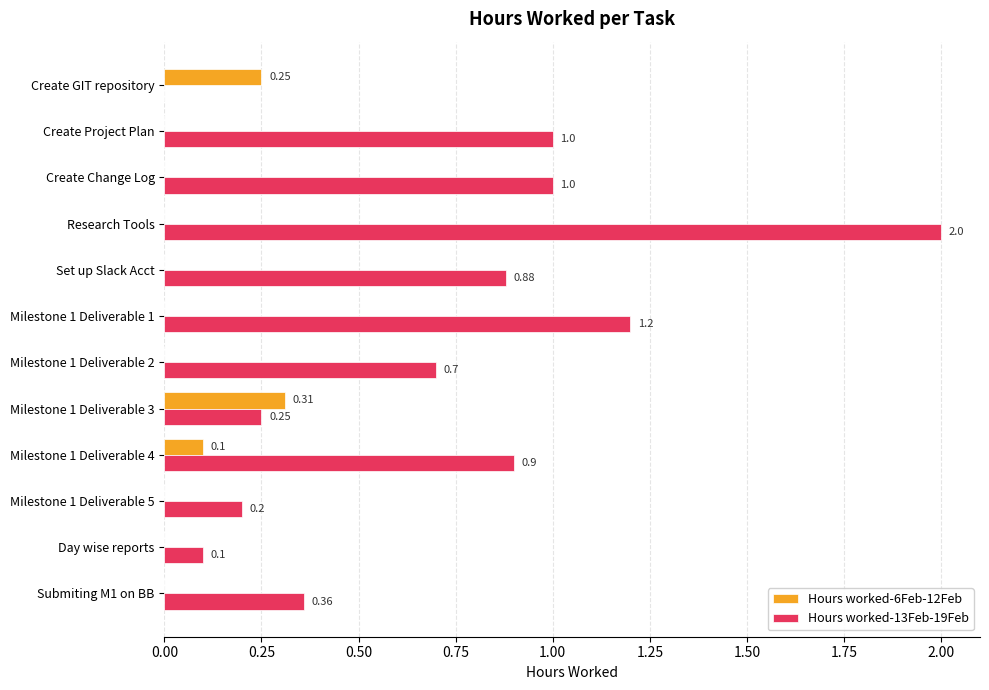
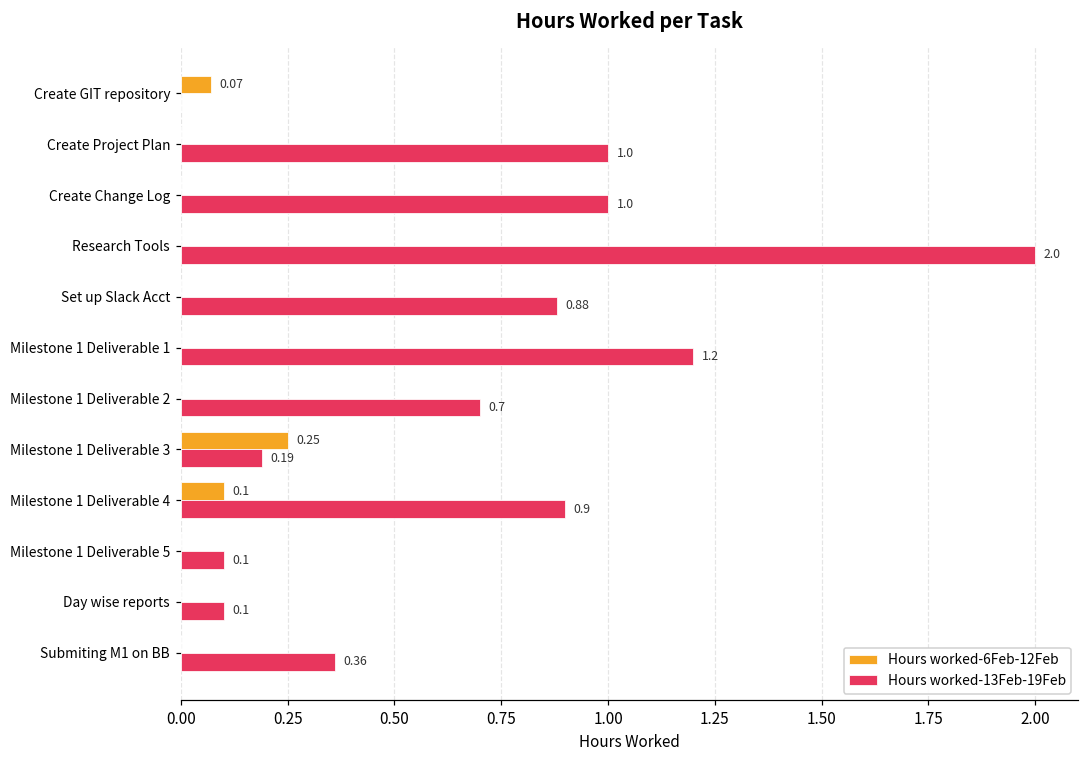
Hours worked-6Feb-12Feb, Create GIT repository: 0.25 -> 0.07
Hours worked-6Feb-12Feb, Milestone 1 Deliverable 3: 0.31 -> 0.25
Hours worked-13Feb-19Feb, Milestone 1 Deliverable 3: 0.25 -> 0.19
Hours worked-13Feb-19Feb, Milestone 1 Deliverable 5: 0.2 -> 0.1
